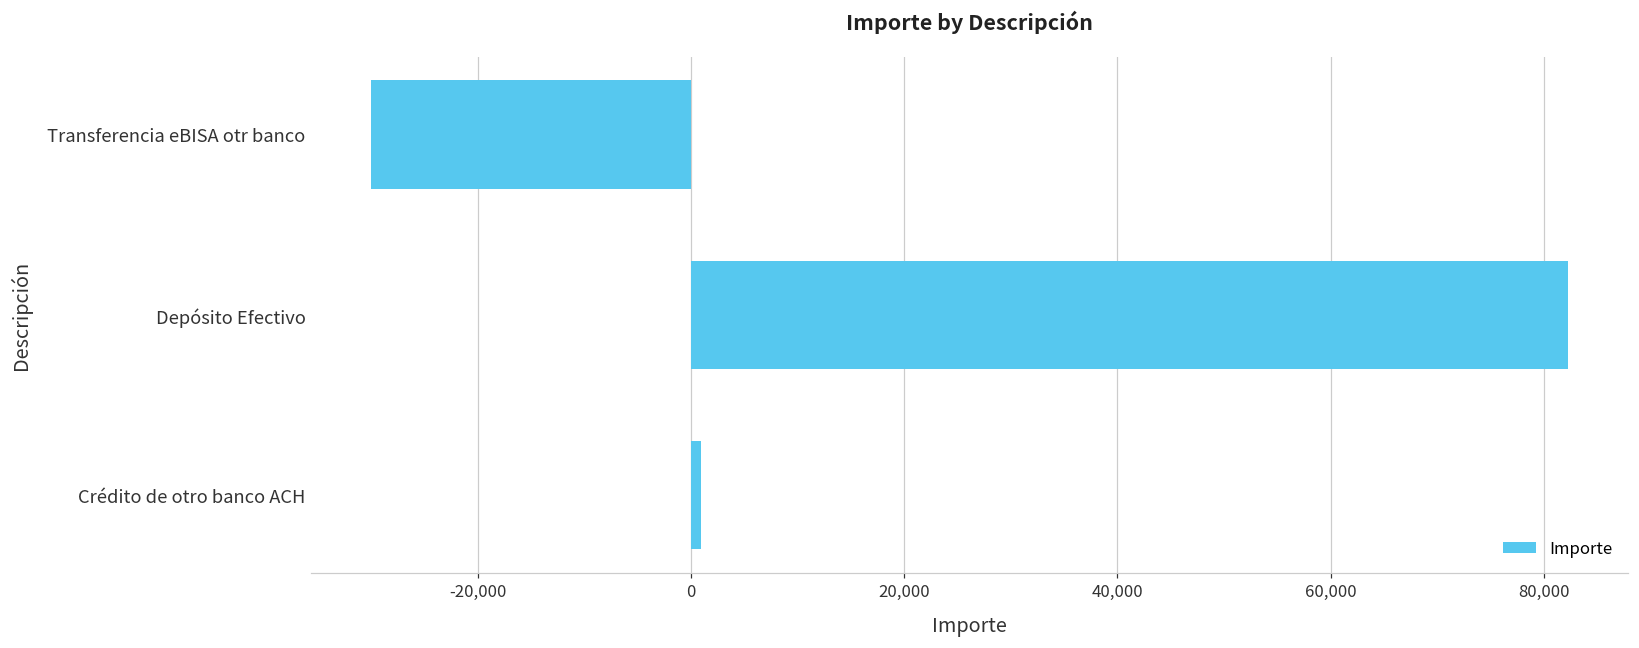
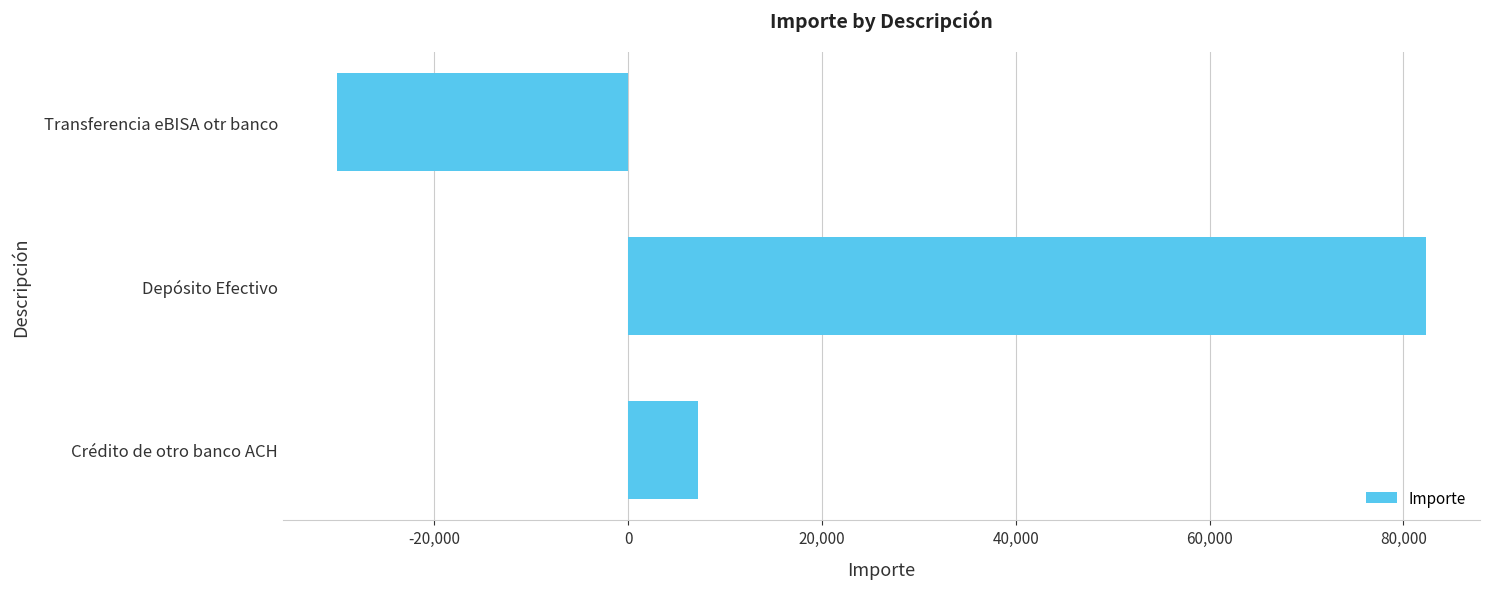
Crédito de otro banco ACH: 1,000 -> 7,000
